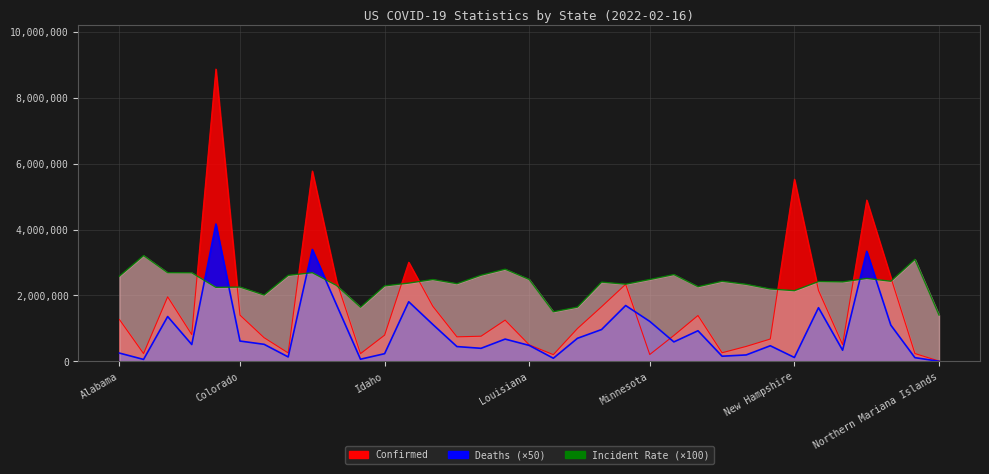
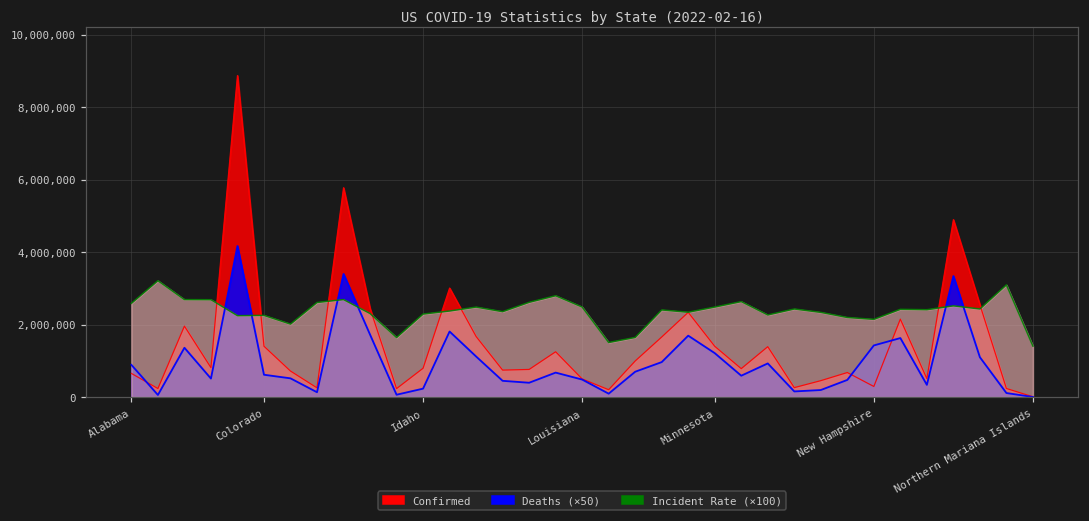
Confirmed, Alabama: 1,300,000 -> 700,000
Deaths (×50), Alabama: 200,000 -> 900,000
Confirmed, Minnesota: 200,000 -> 1,400,000
Confirmed, New Hampshire: 5,500,000 -> 300,000
Deaths (×50), New Hampshire: 100,000 -> 1,400,000
